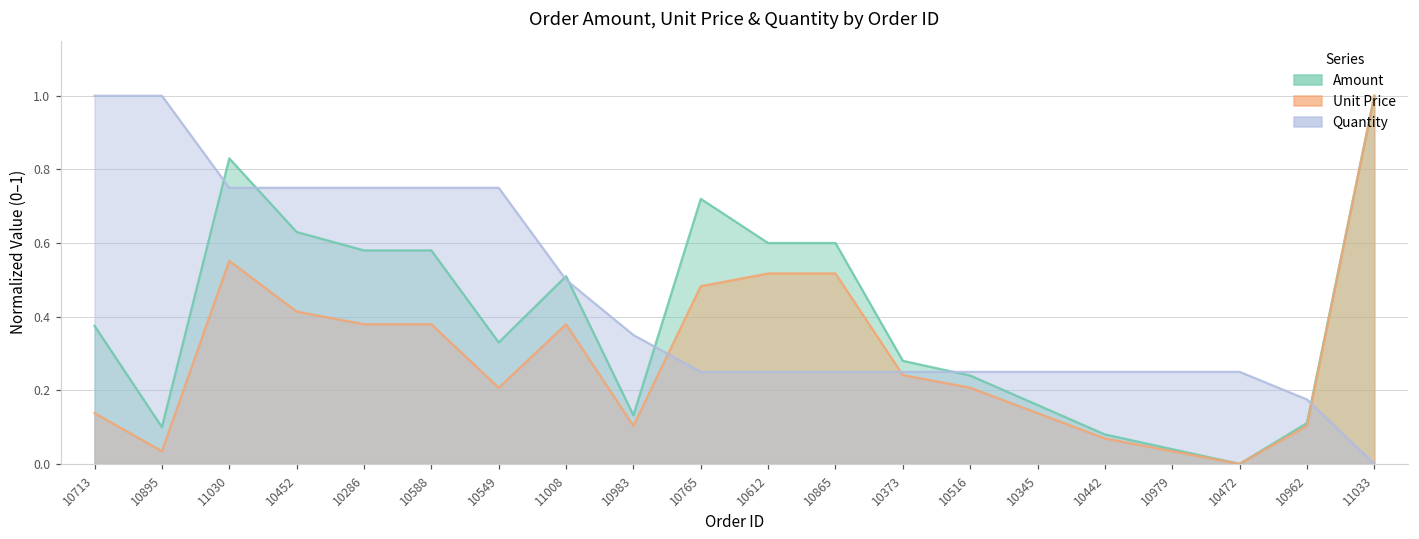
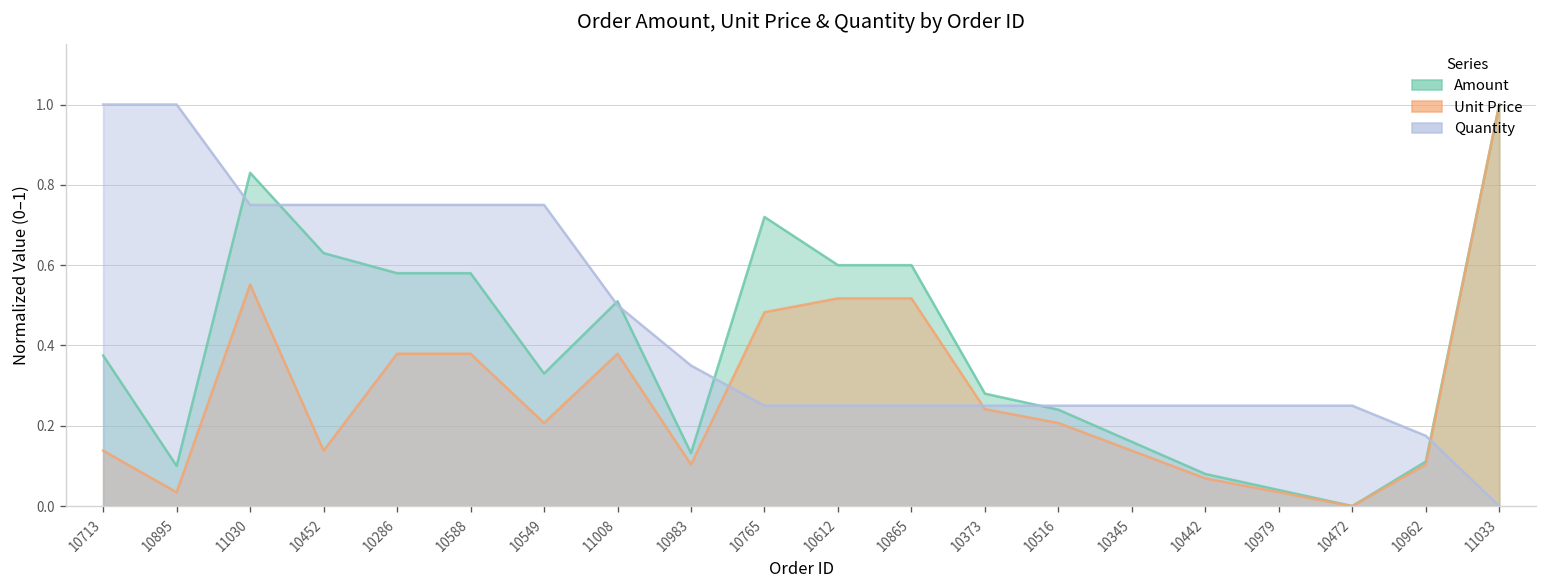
Unit Price, 10452: 0.41 -> 0.14
